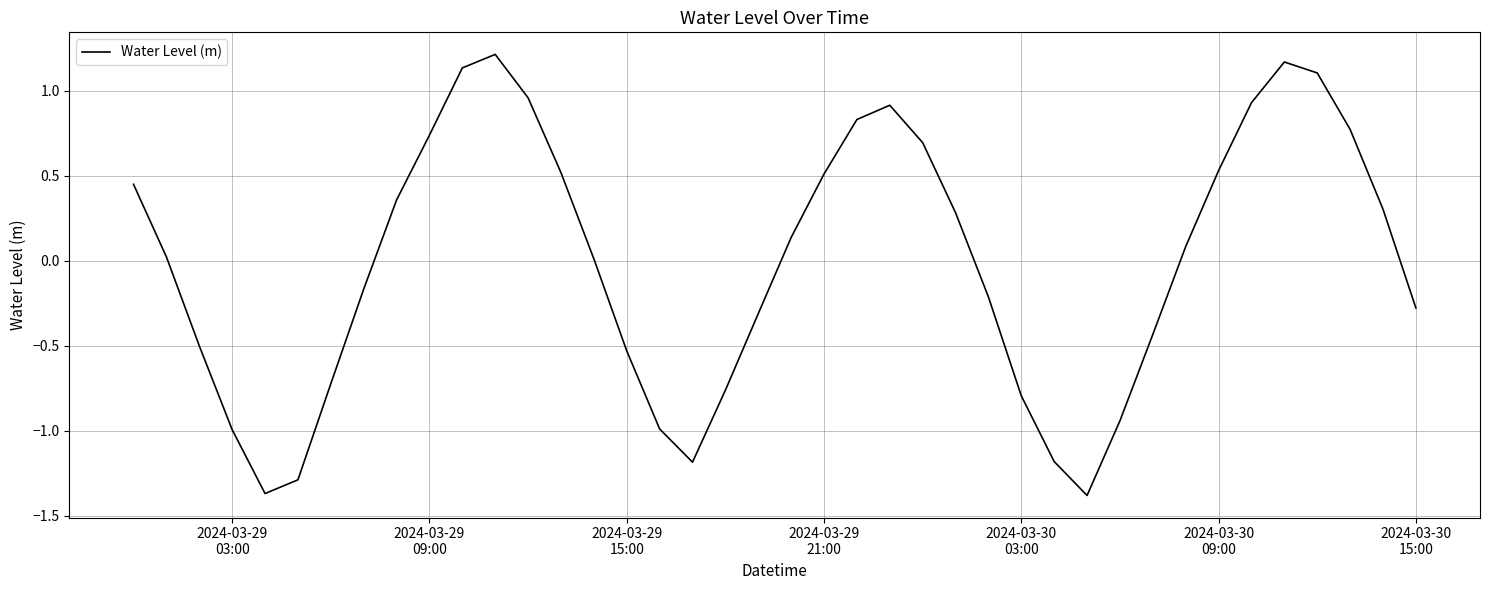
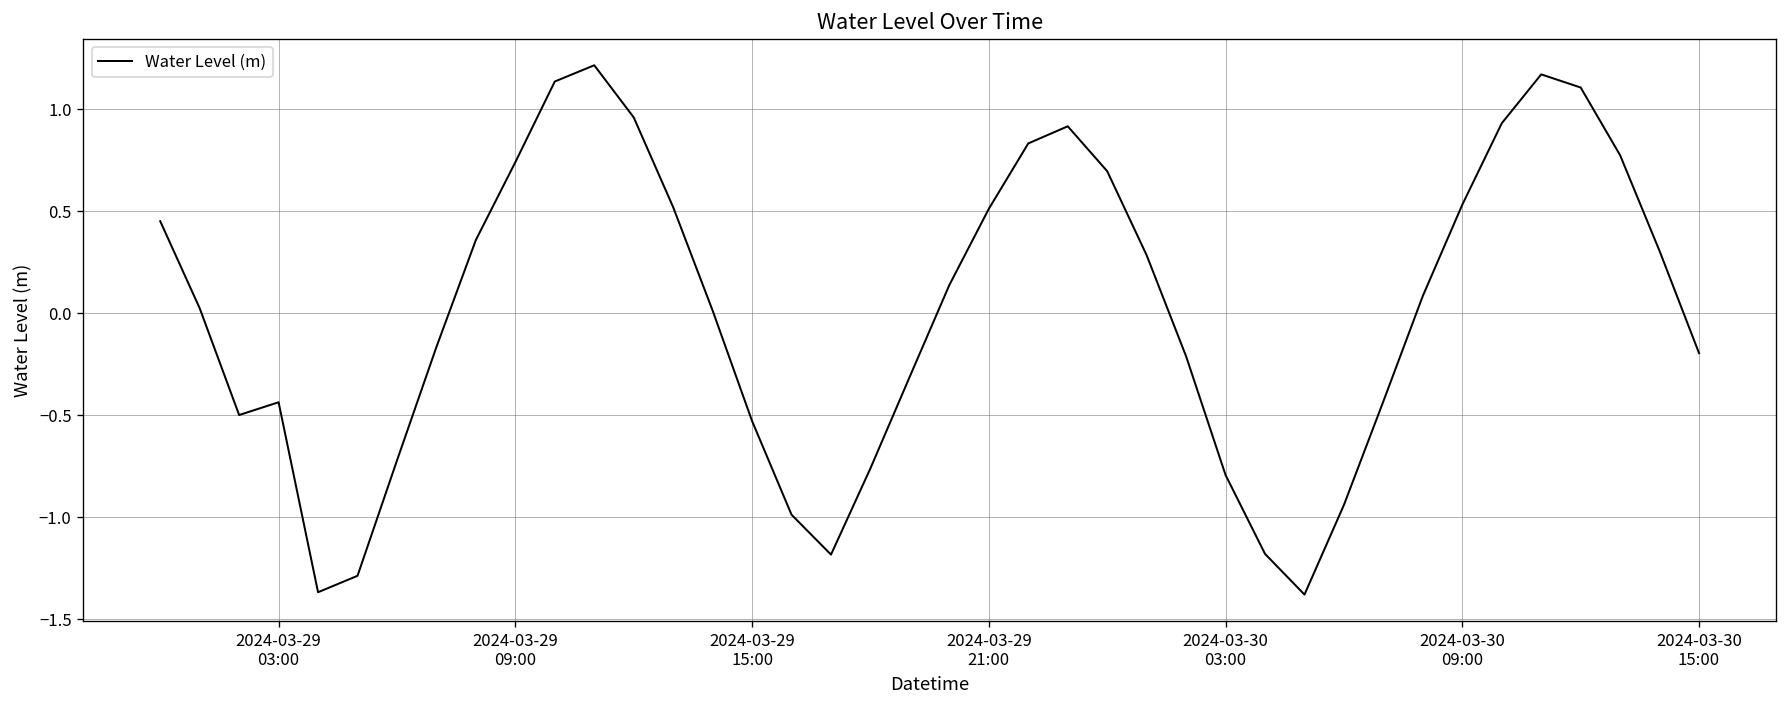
2024-03-29 03:00: -0.99 -> -0.44
2024-03-30 15:00: -0.28 -> -0.20
